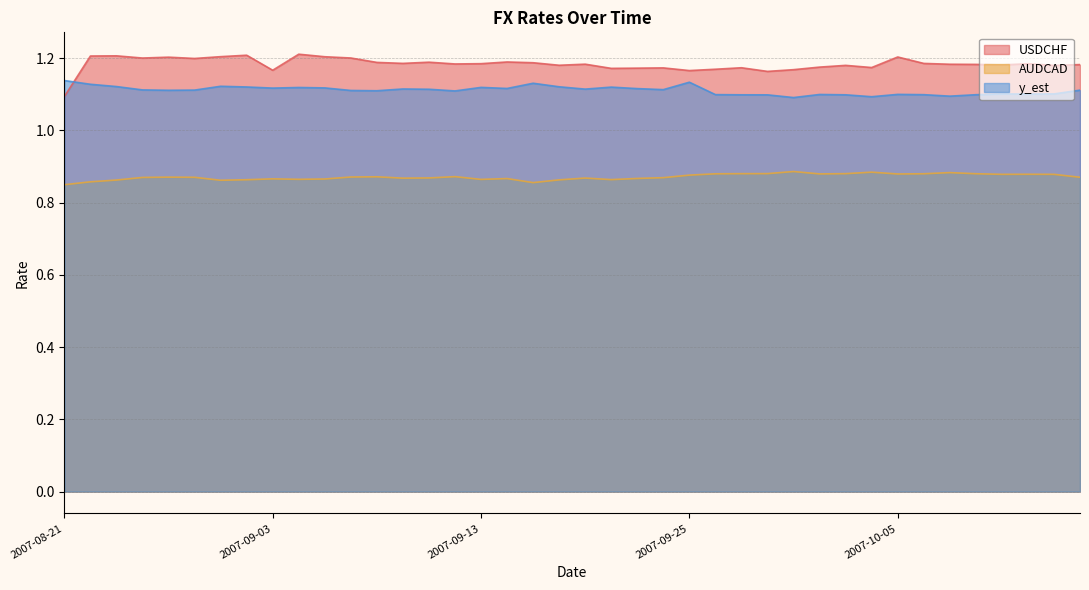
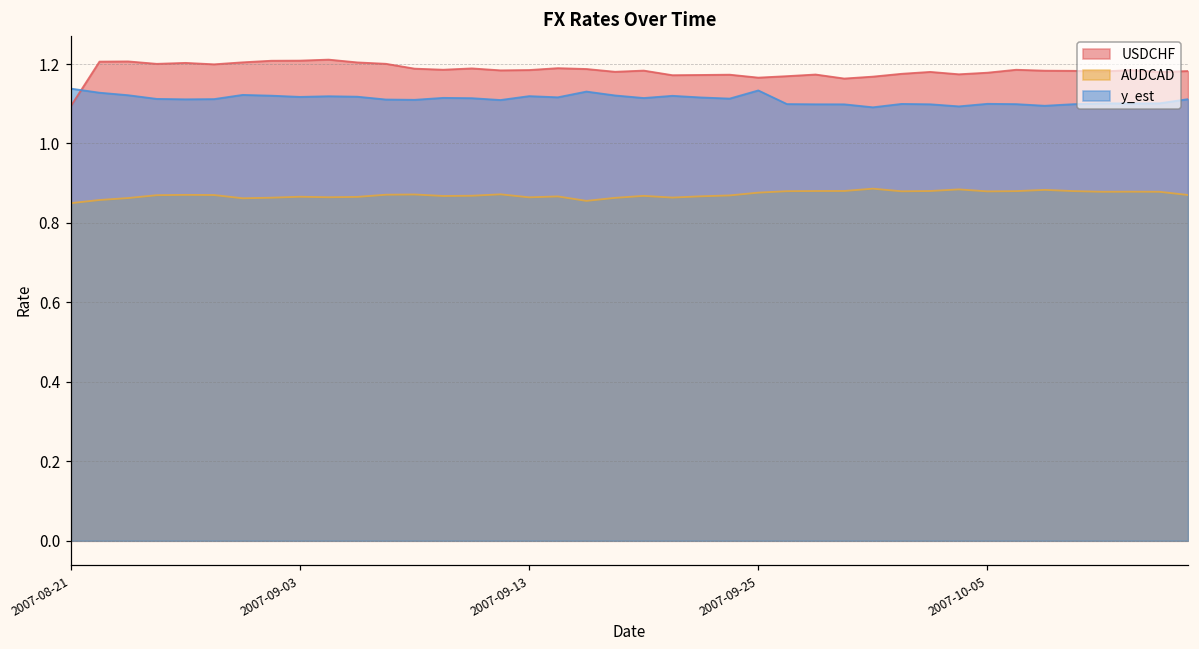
USDCHF, 2007-09-03: 1.17 -> 1.21
USDCHF, 2007-10-05: 1.20 -> 1.18
